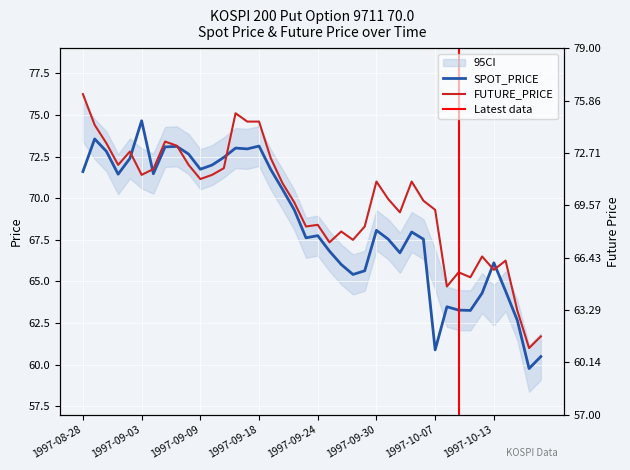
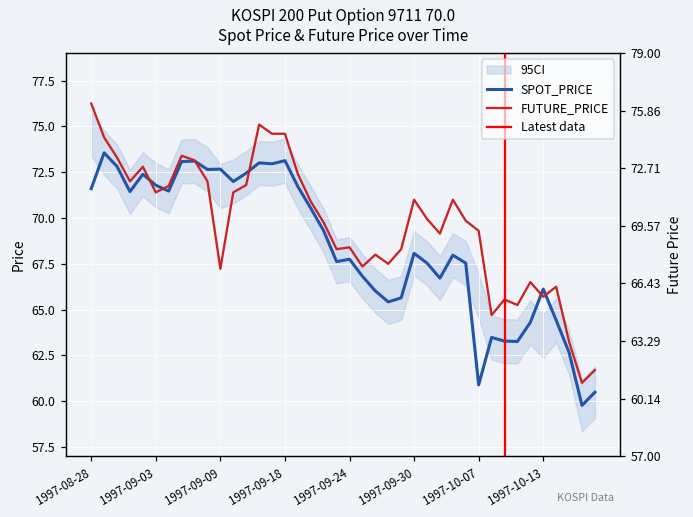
SPOT_PRICE, 1997-09-03: 74.7 -> 71.8
SPOT_PRICE, 1997-09-09: 71.7 -> 72.7
FUTURE_PRICE, 1997-09-09: 71.2 -> 67.2
